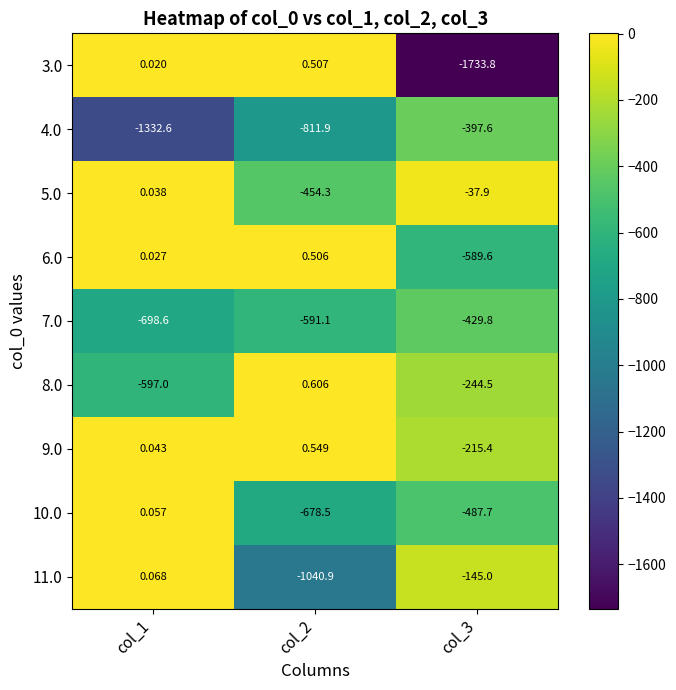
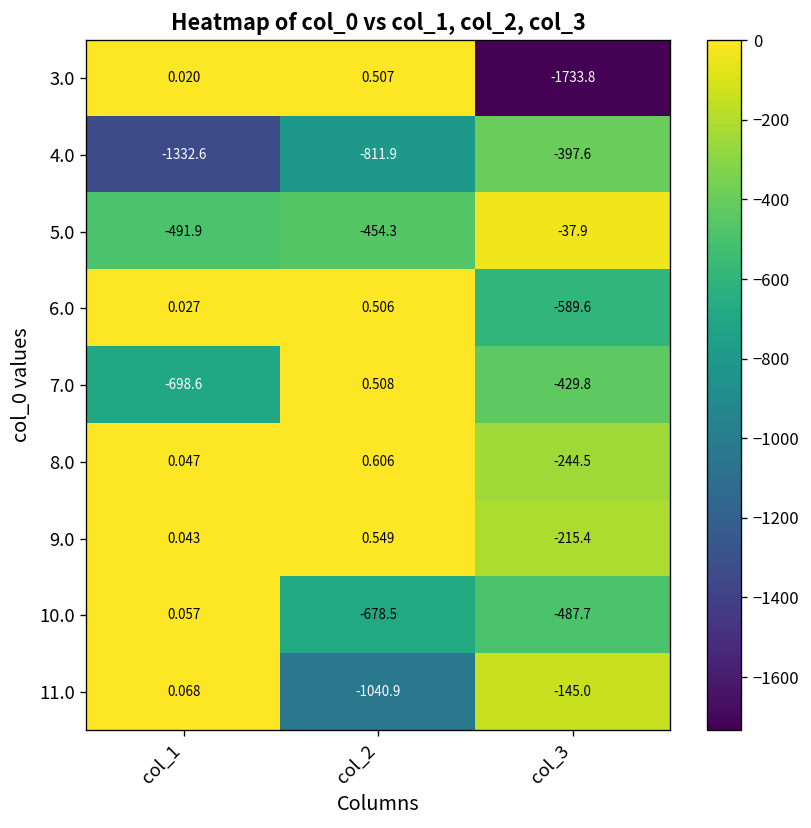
5.0, col_1: 0.038 -> -491.9
7.0, col_2: -591.1 -> 0.508
8.0, col_1: -597.0 -> 0.047
